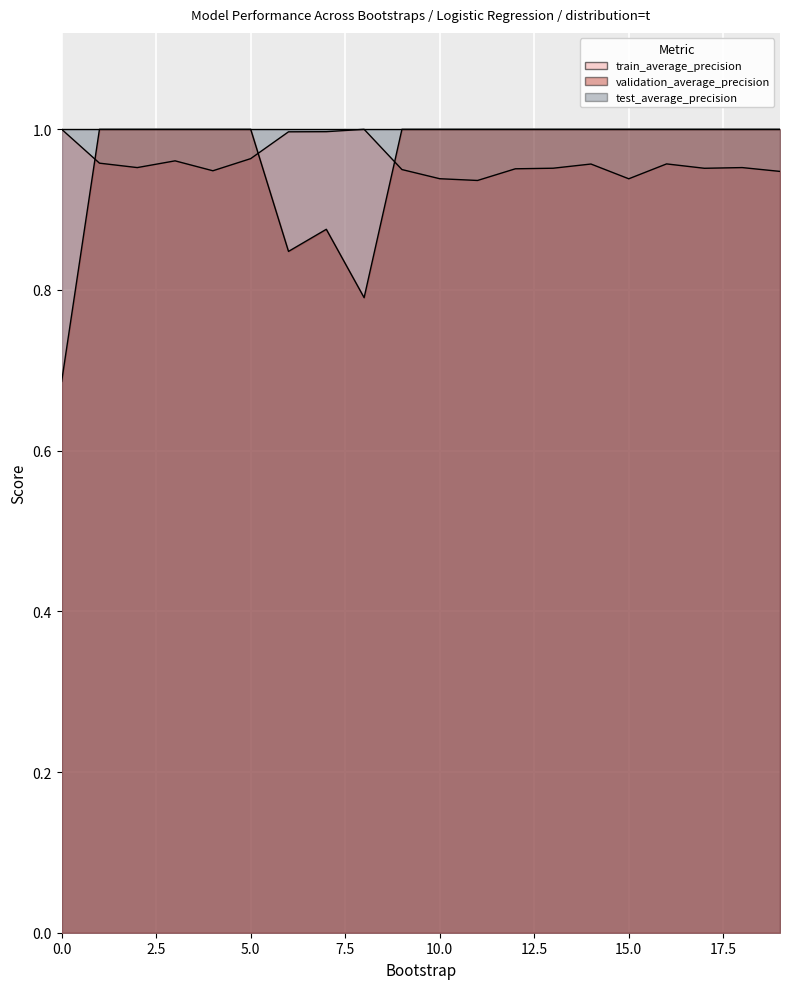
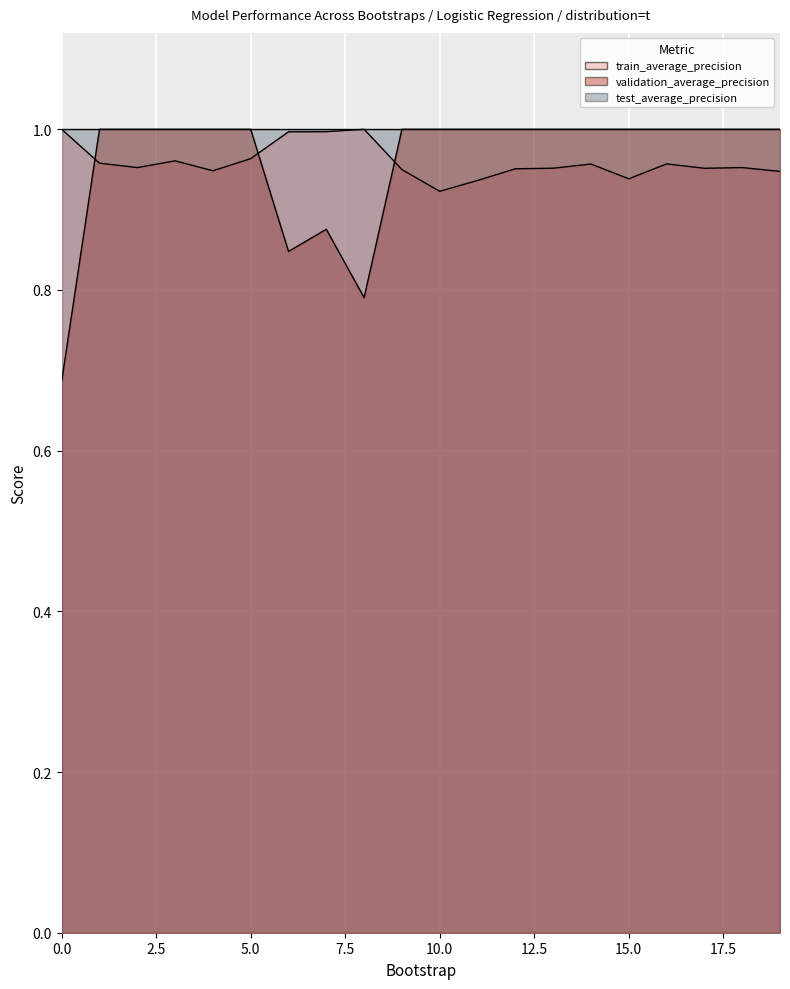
train_average_precision, 10.0: 0.94 -> 0.92
